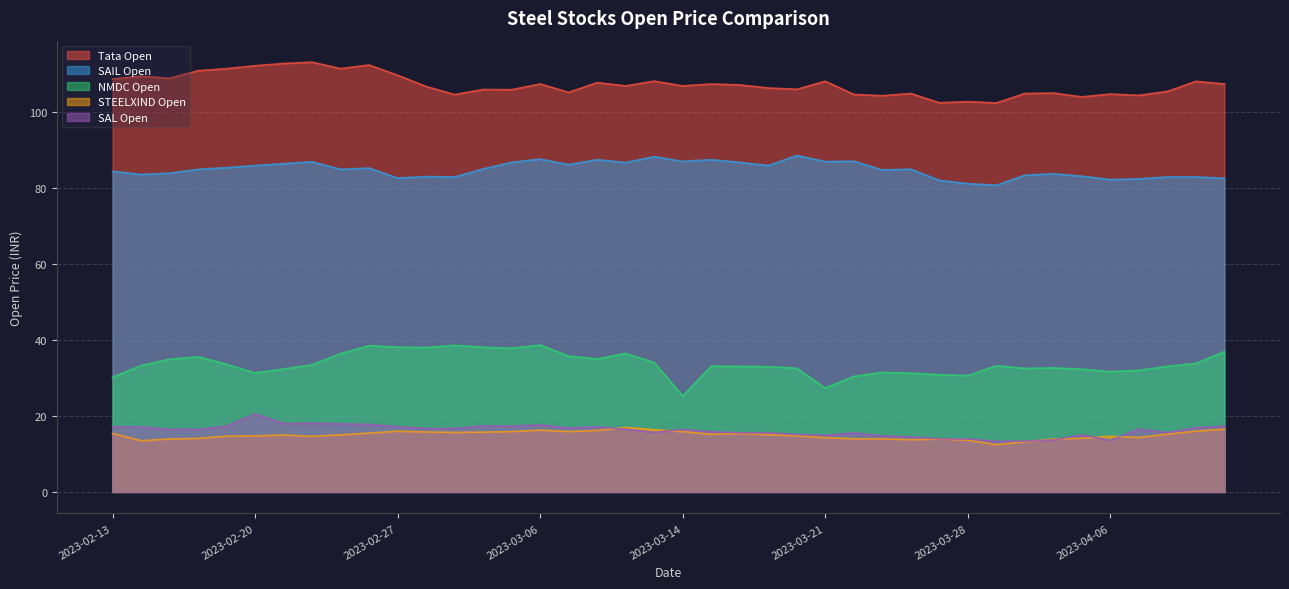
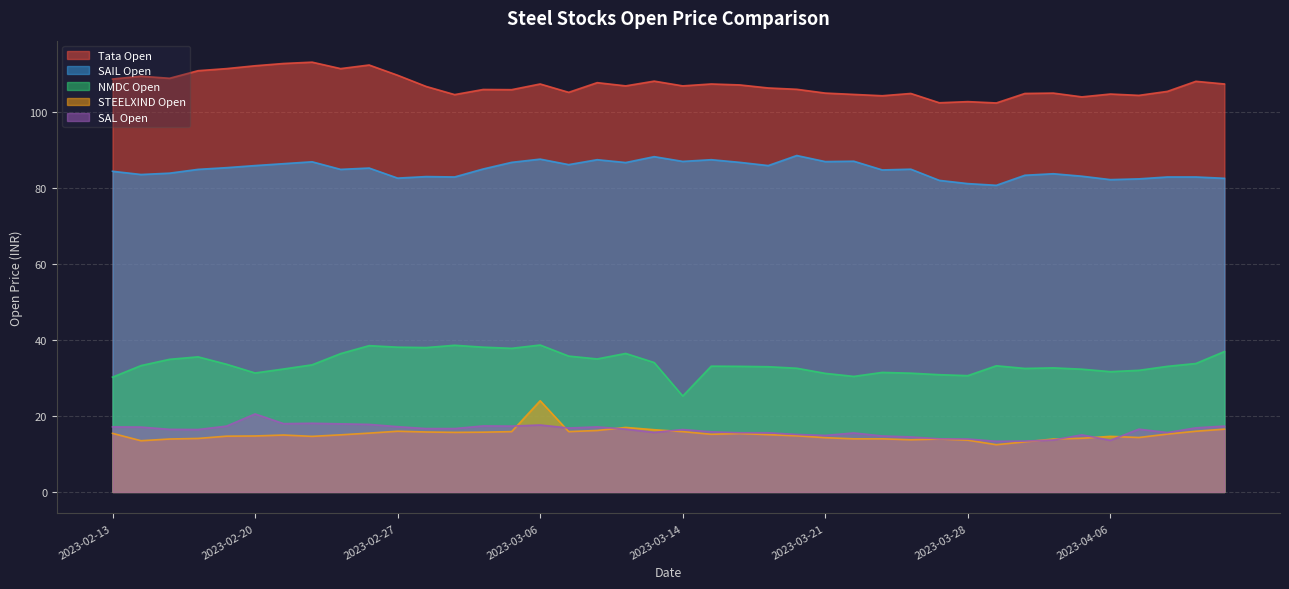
STEELXIND Open, 2023-03-06: 16 -> 24
Tata Open, 2023-03-21: 108 -> 105
NMDC Open, 2023-03-21: 27 -> 31
